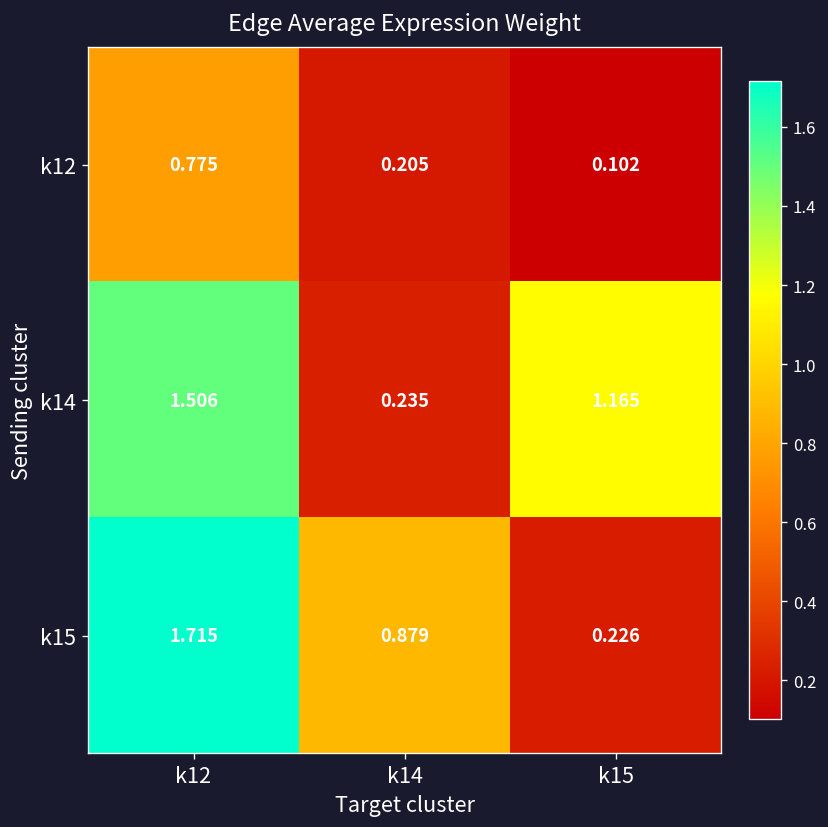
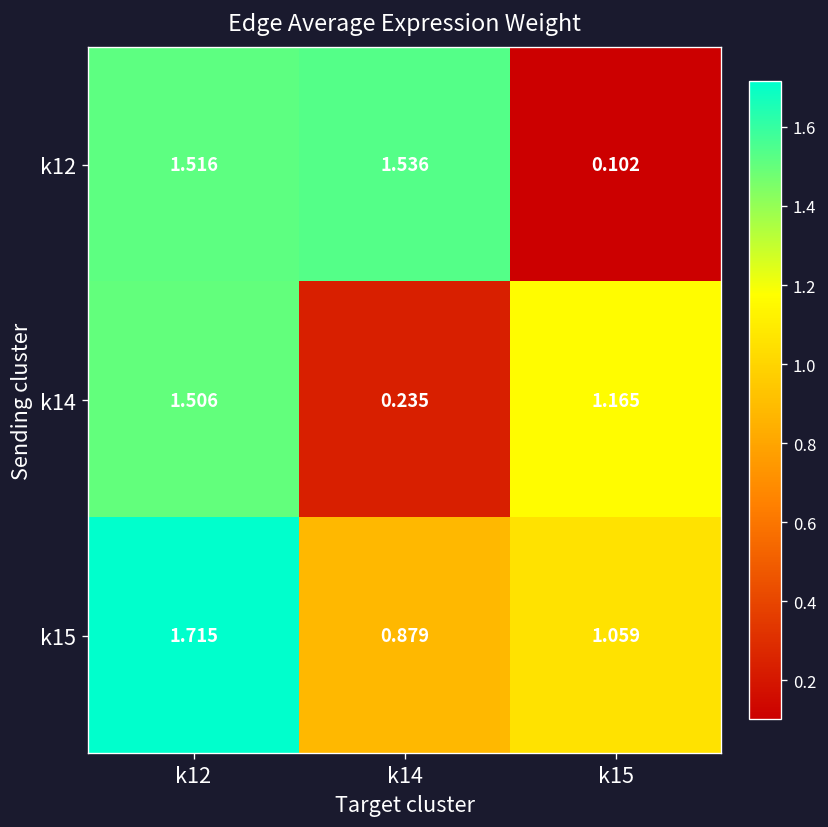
k12, k12: 0.775 -> 1.516
k12, k14: 0.205 -> 1.536
k15, k15: 0.226 -> 1.059
